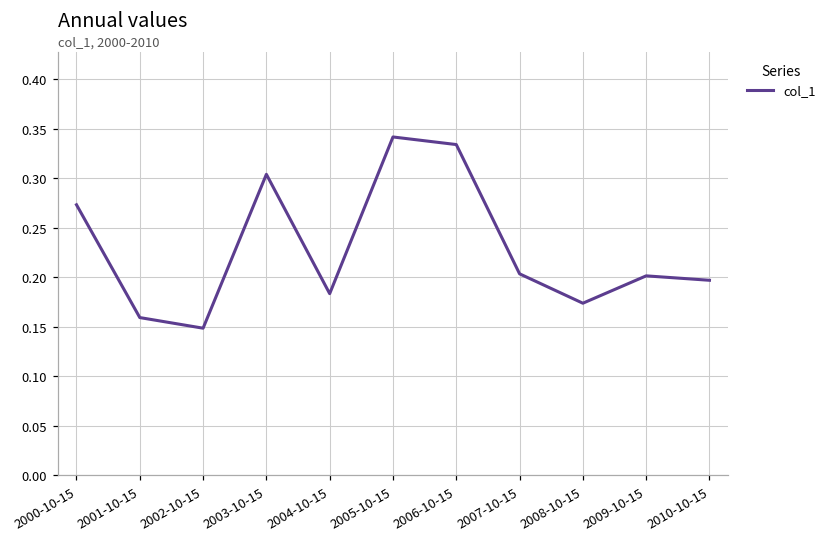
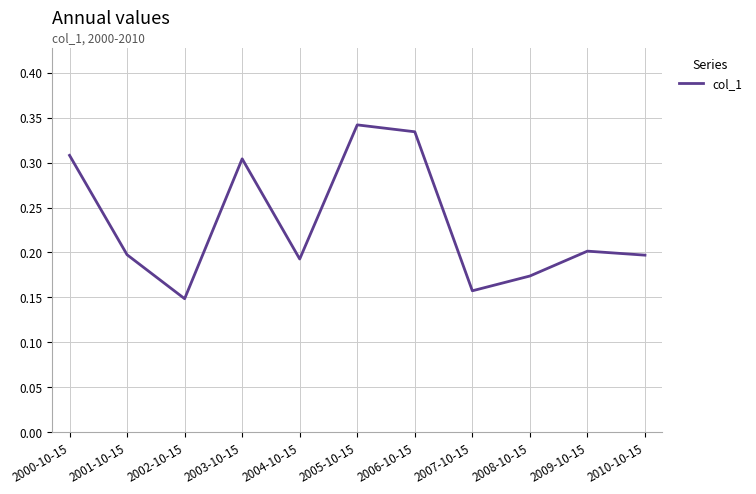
2000-10-15: 0.27 -> 0.31
2001-10-15: 0.16 -> 0.20
2004-10-15: 0.18 -> 0.19
2007-10-15: 0.20 -> 0.16
